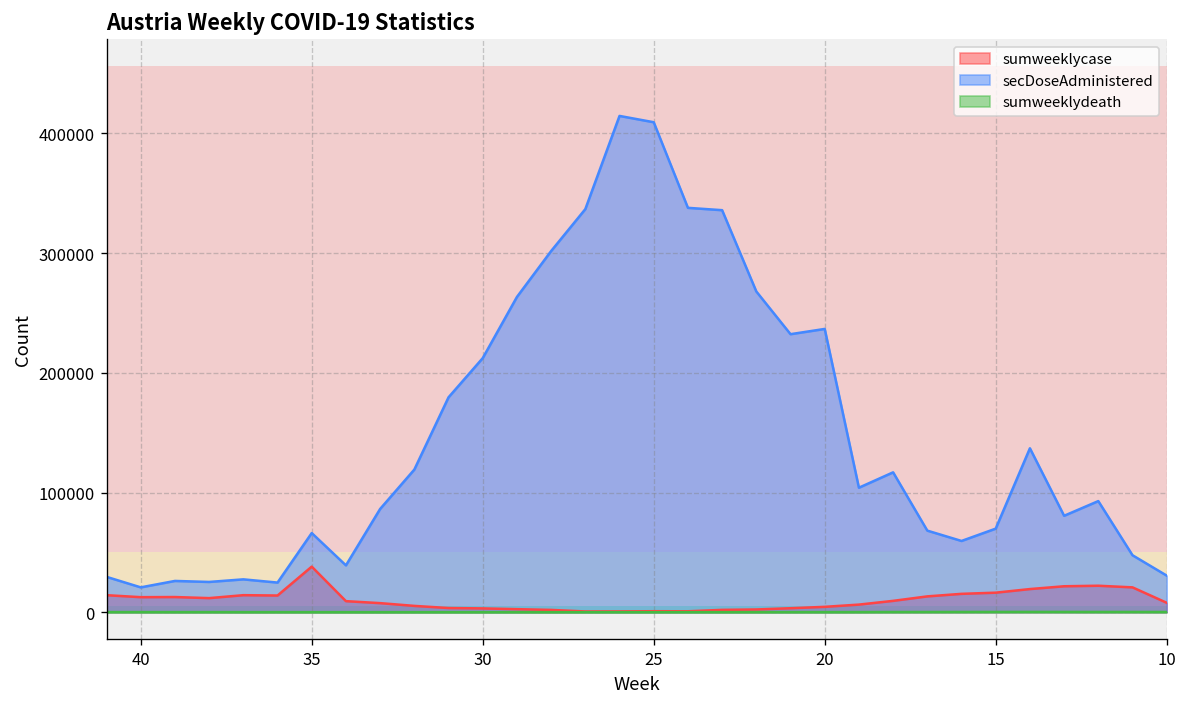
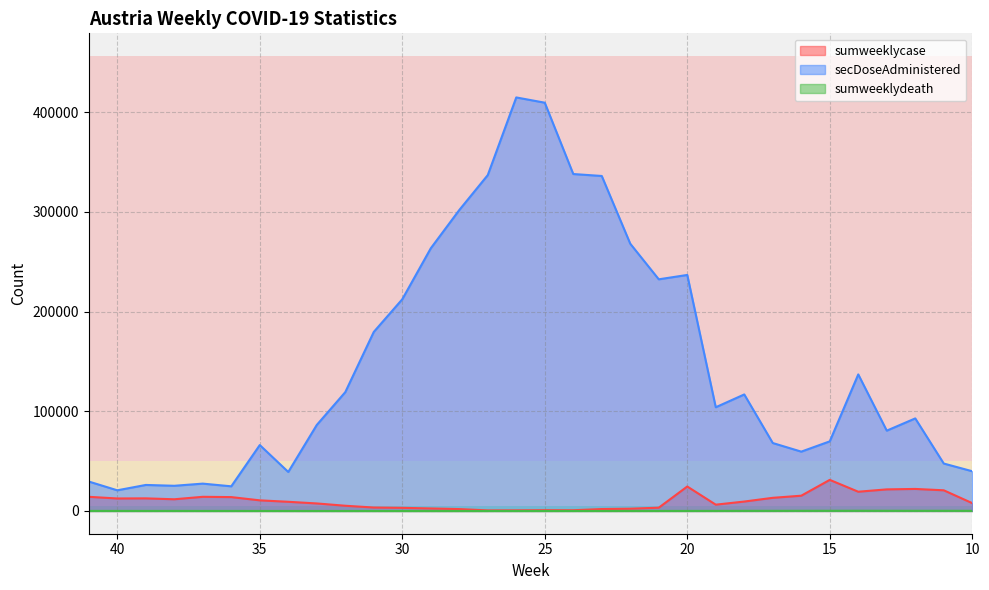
sumweeklycase, 35: 40000 -> 10000
sumweeklycase, 20: 0 -> 20000
sumweeklycase, 15: 20000 -> 30000
secDoseAdministered, 10: 30000 -> 40000
